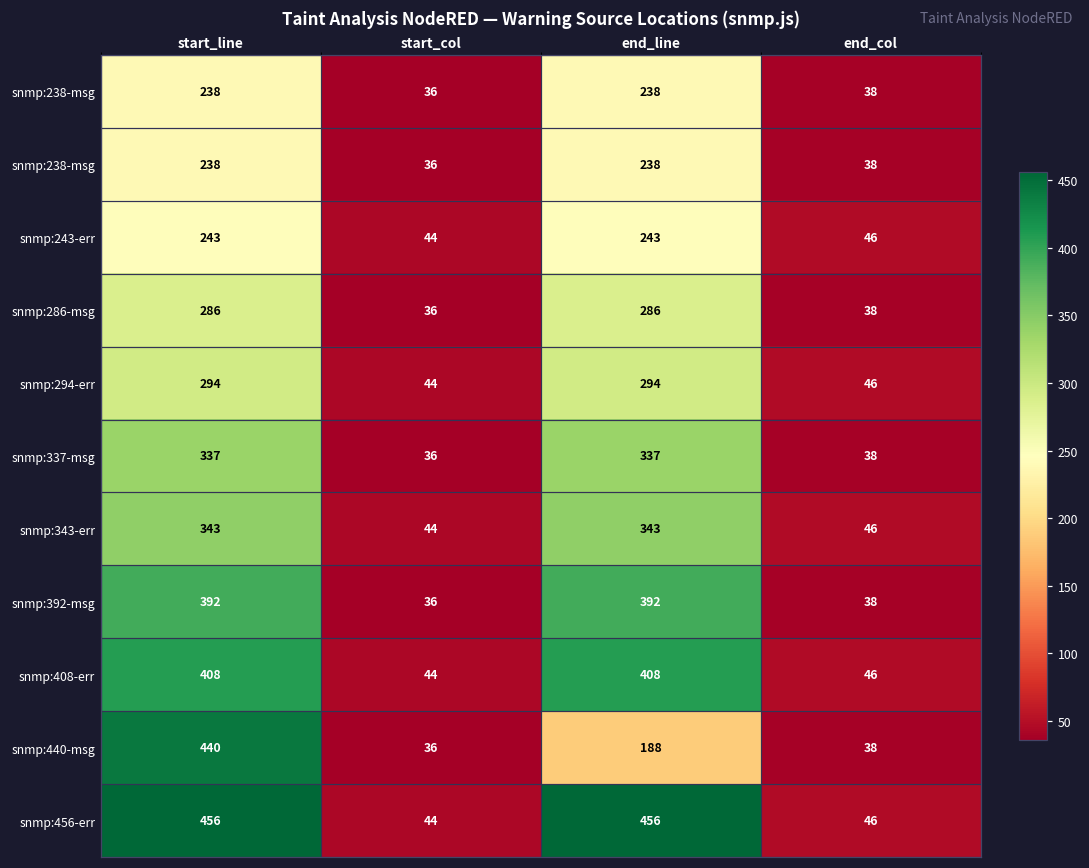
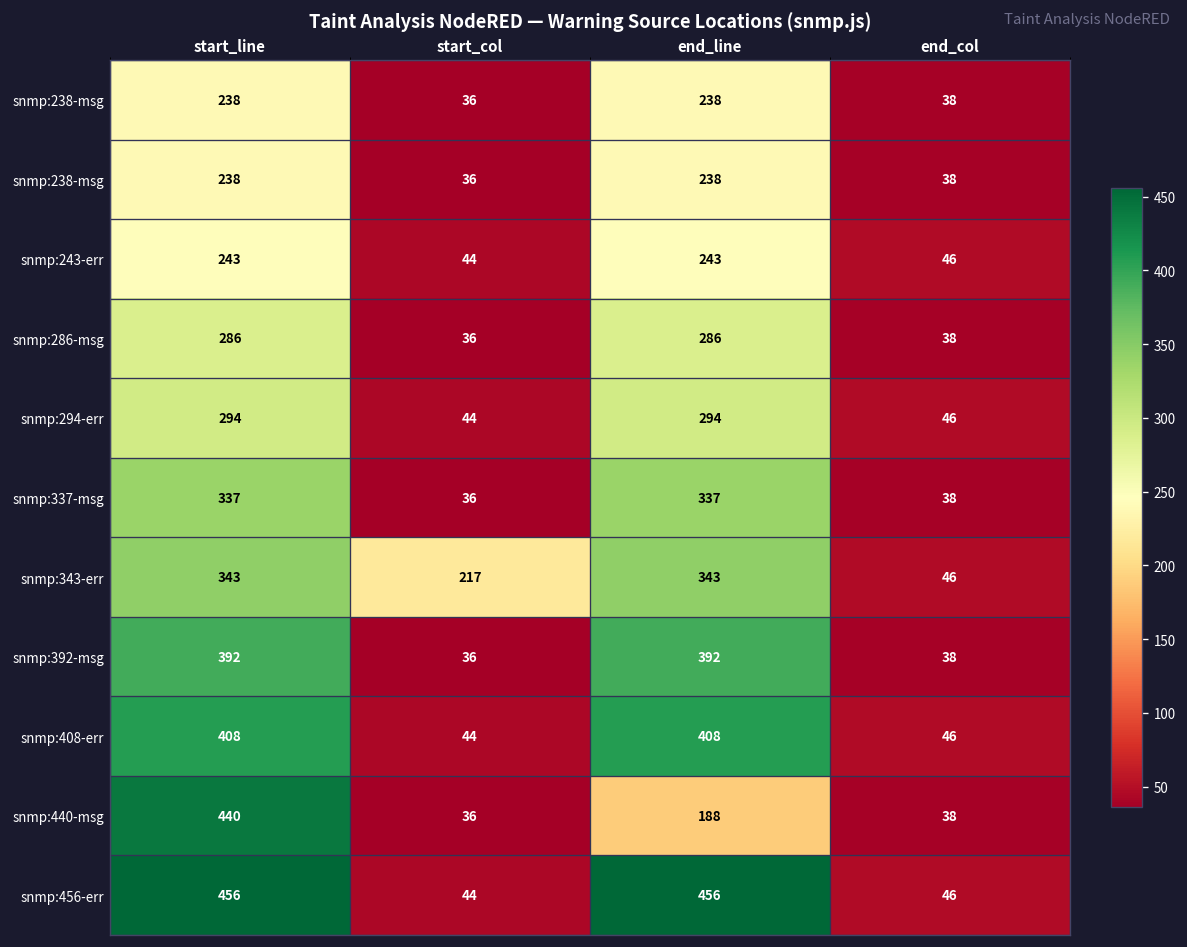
snmp:343-err, start_col: 44 -> 217
